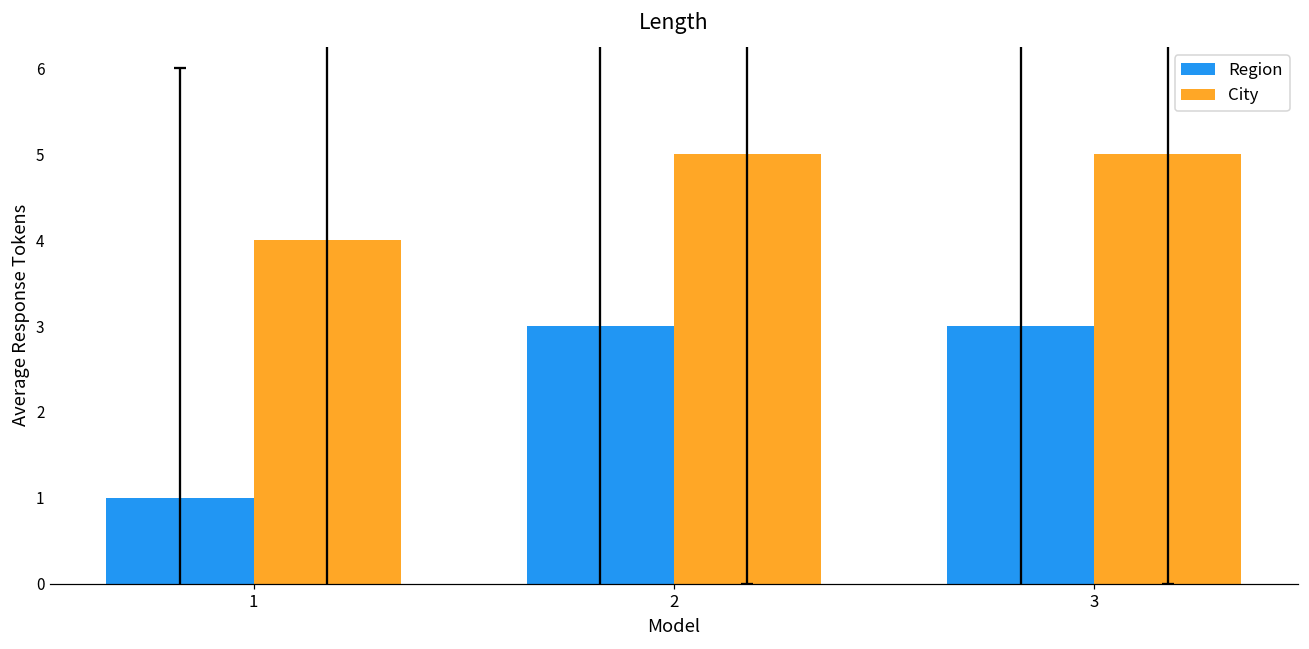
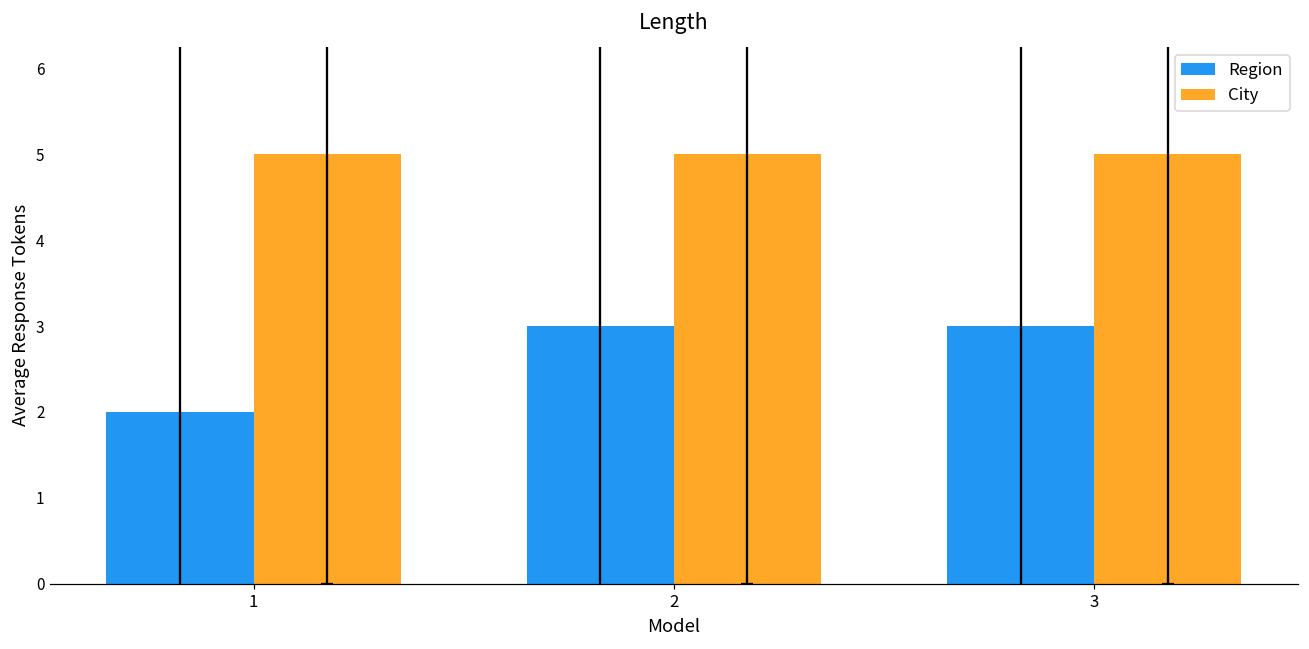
Region, 1: 1 -> 2
City, 1: 4 -> 5
